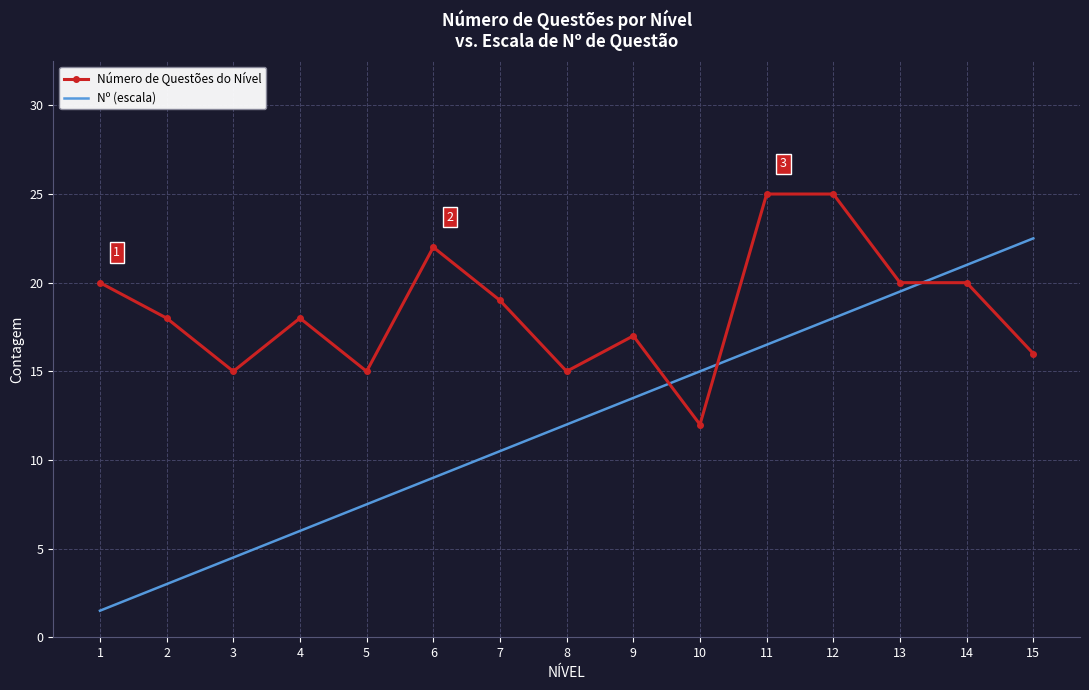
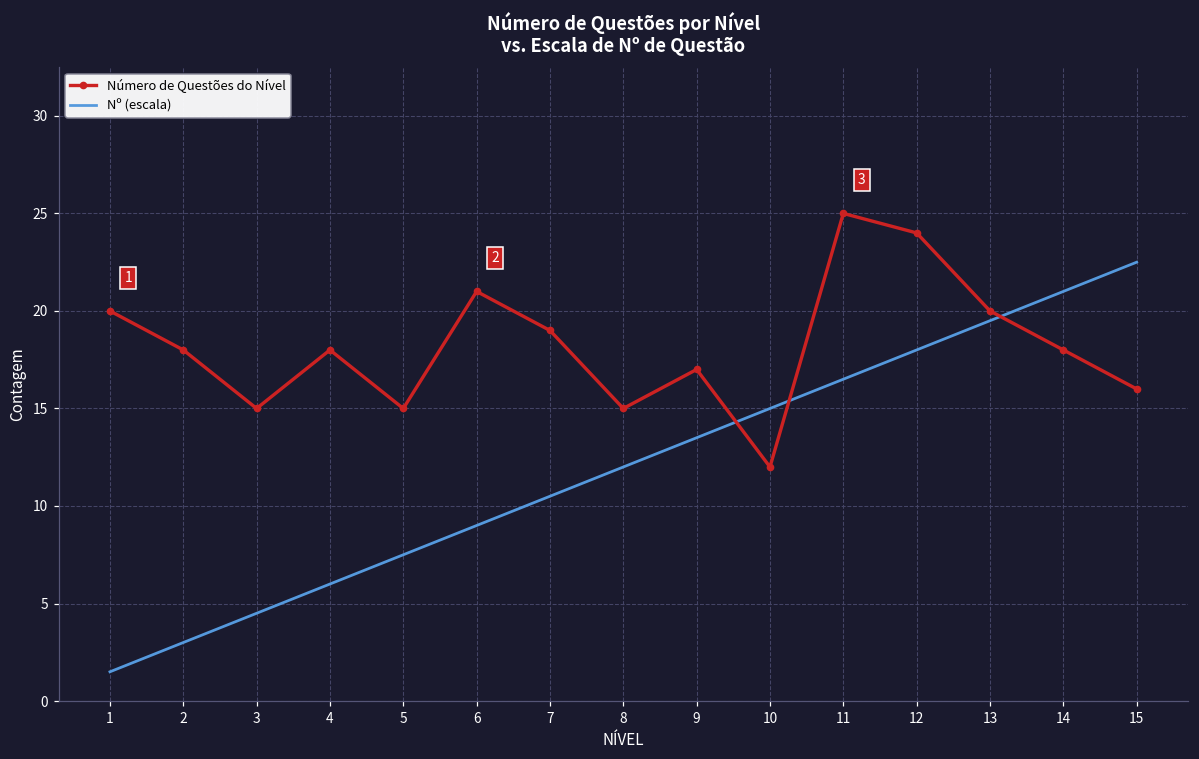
Número de Questões do Nível, 6: 22 -> 21
Número de Questões do Nível, 12: 25 -> 24
Número de Questões do Nível, 14: 20 -> 18
